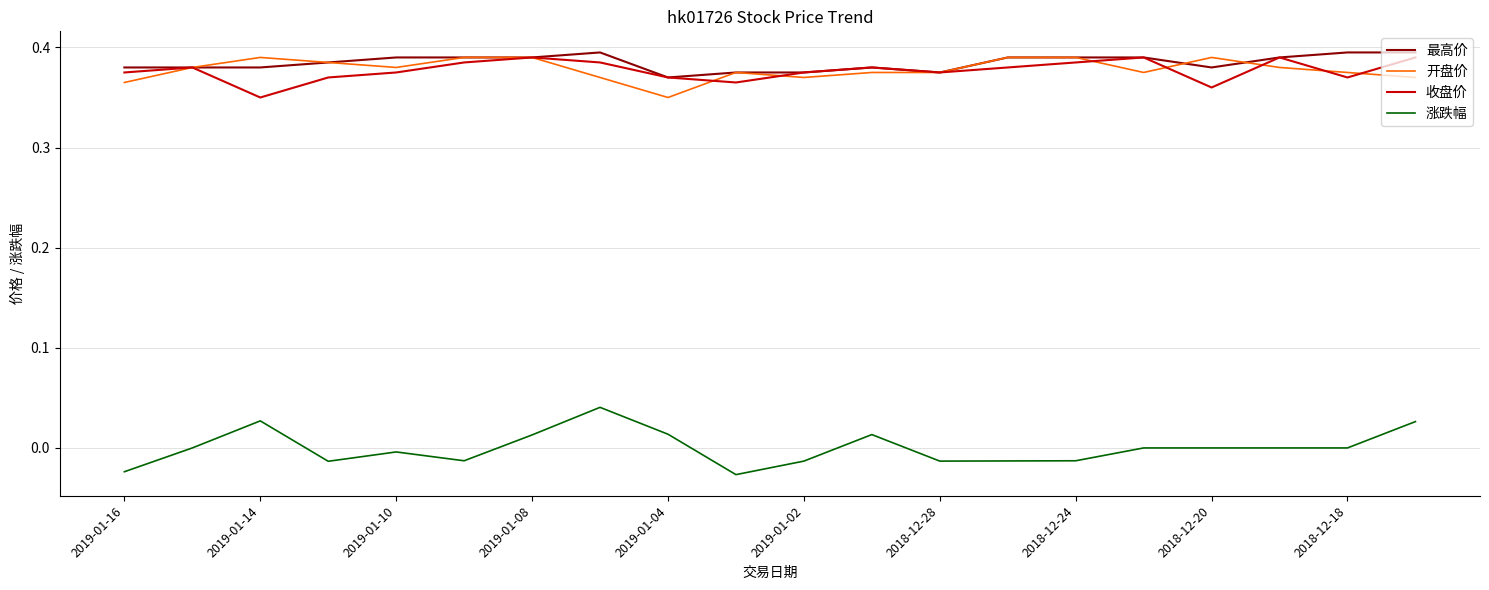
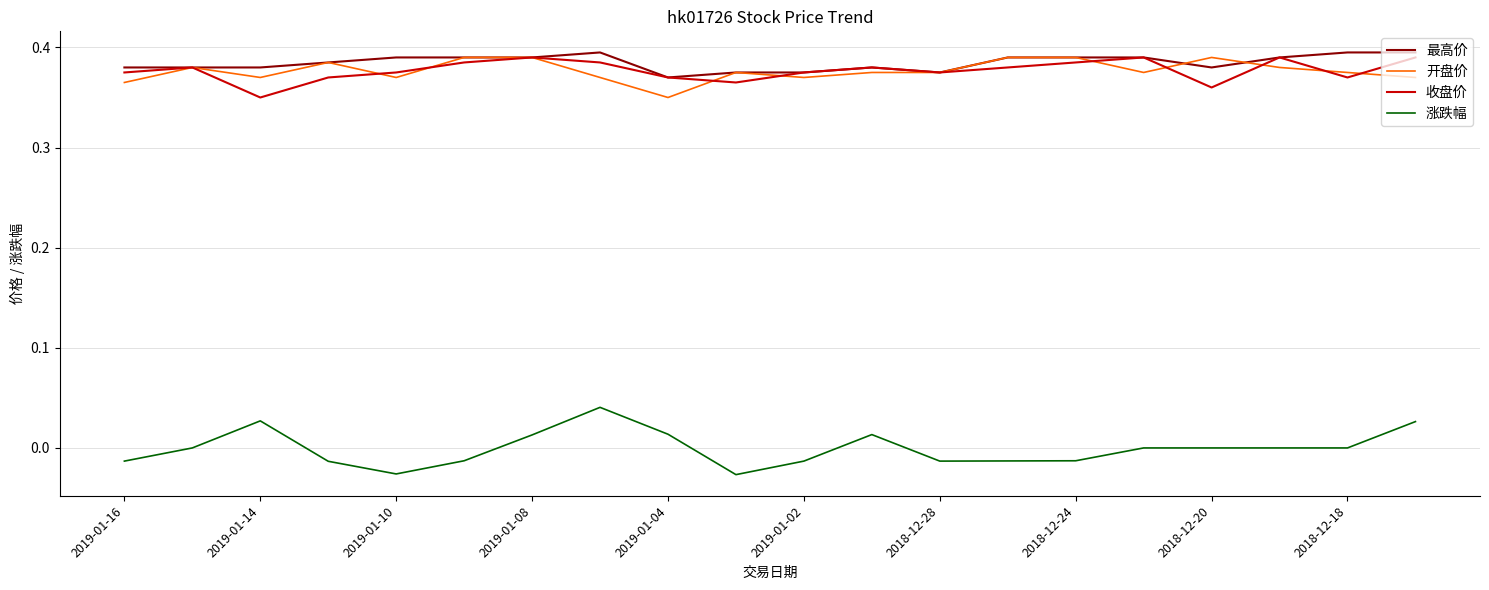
涨跌幅, 2019-01-16: -0.024 -> -0.013
开盘价, 2019-01-14: 0.39 -> 0.37
开盘价, 2019-01-10: 0.38 -> 0.37
涨跌幅, 2019-01-10: -0.004 -> -0.026
